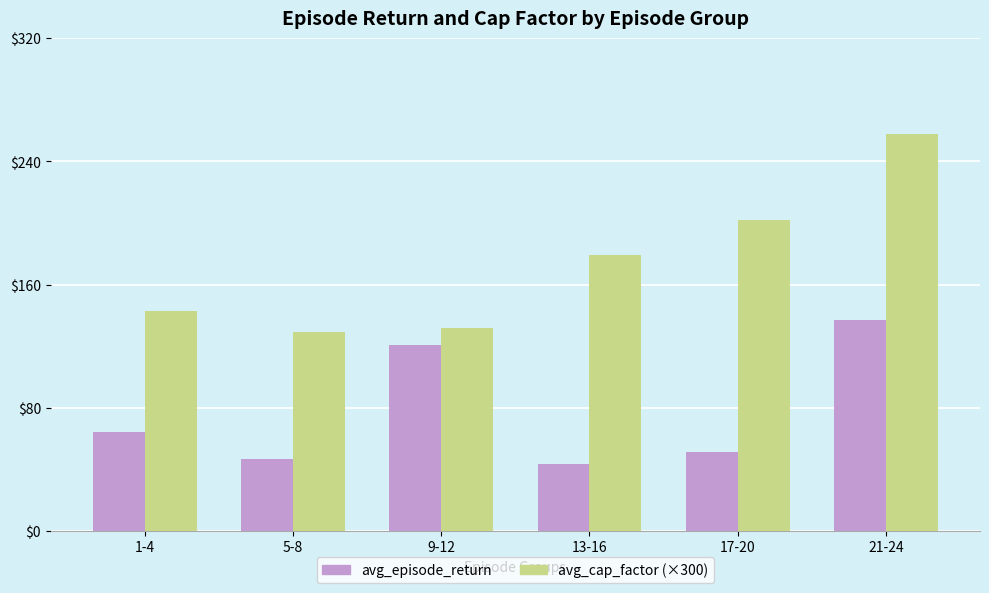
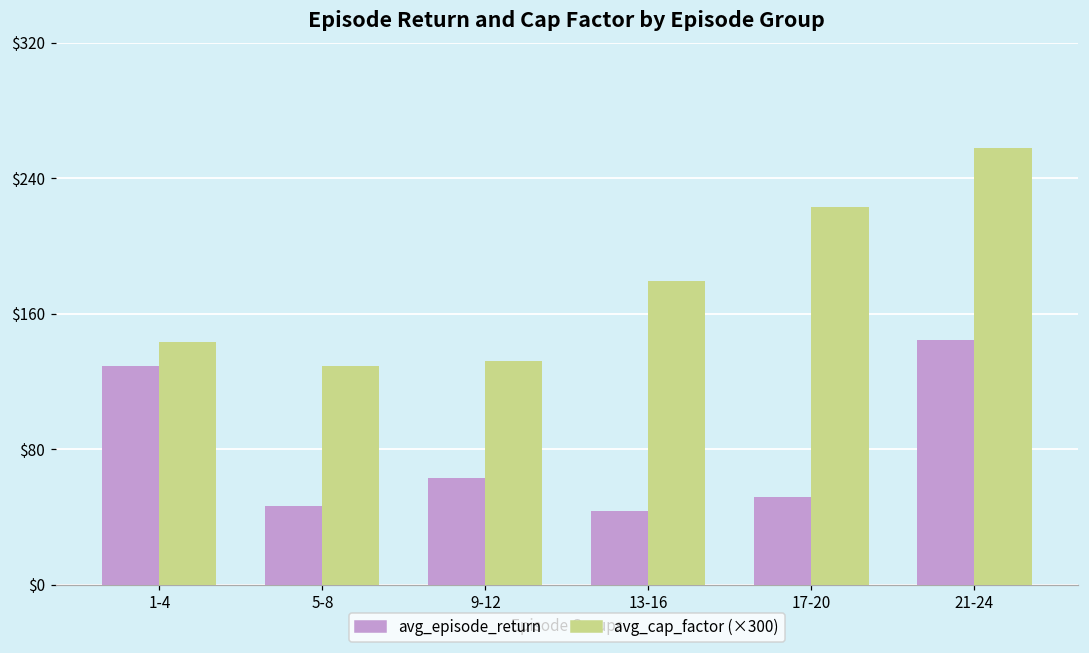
avg_episode_return, 1-4: $64 -> $129
avg_episode_return, 9-12: $121 -> $63
avg_cap_factor (×300), 17-20: $202 -> $223
avg_episode_return, 21-24: $137 -> $145
